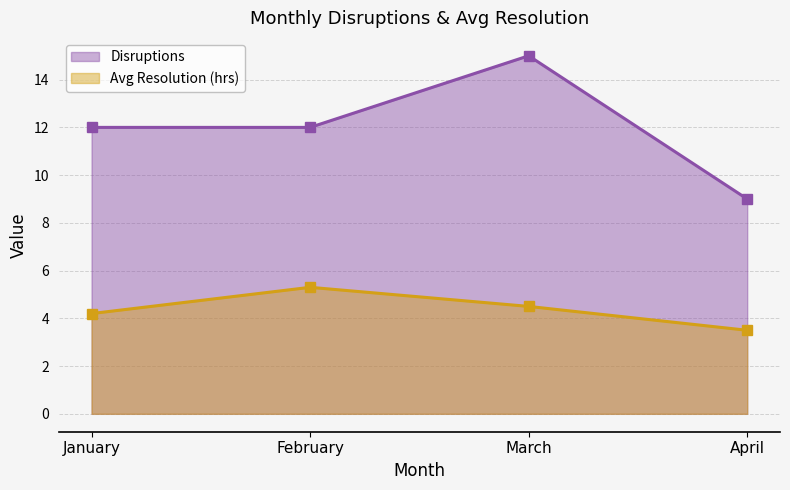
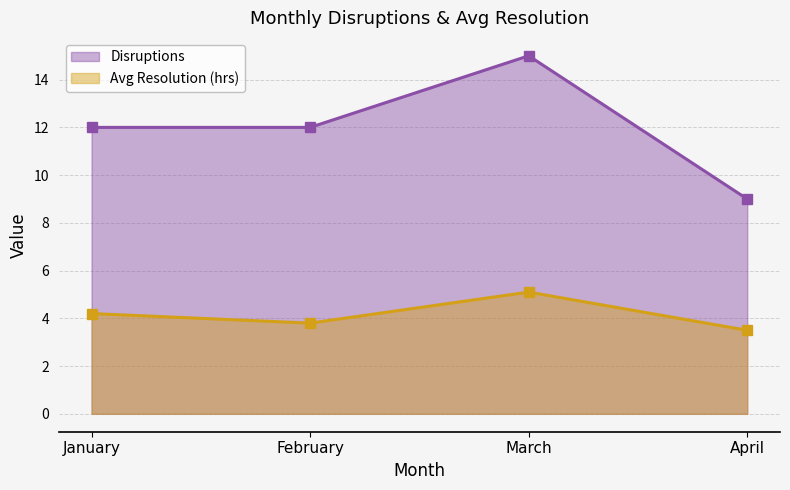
Avg Resolution (hrs), February: 5.3 -> 3.8
Avg Resolution (hrs), March: 4.5 -> 5.1
